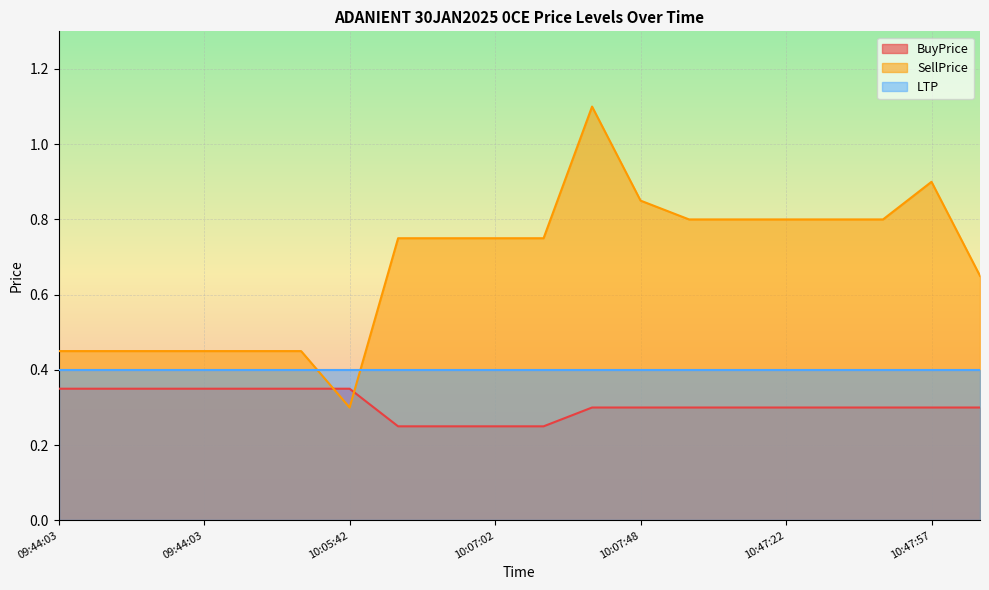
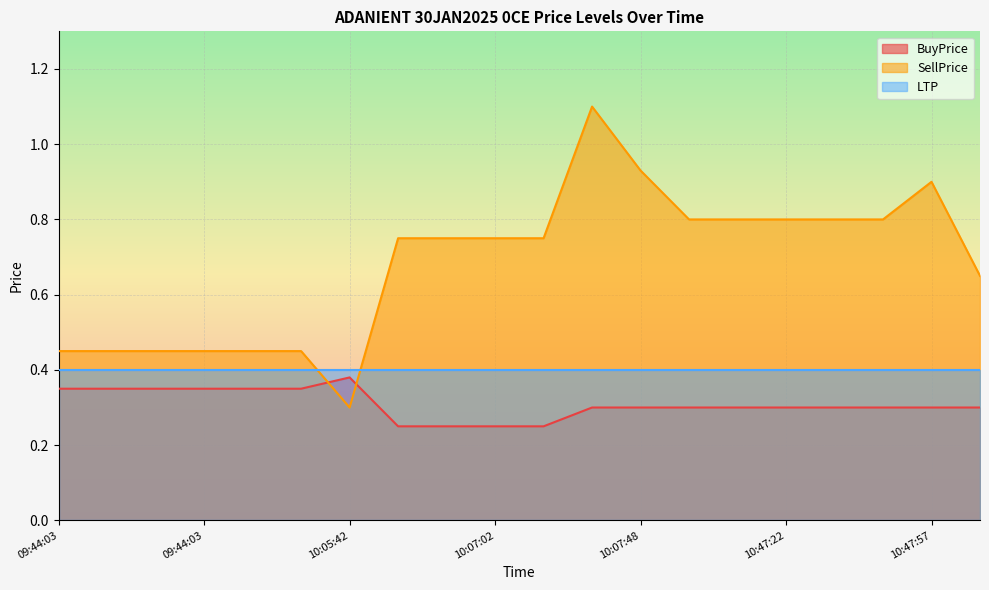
BuyPrice, 10:05:42: 0.35 -> 0.38
SellPrice, 10:07:48: 0.85 -> 0.93
